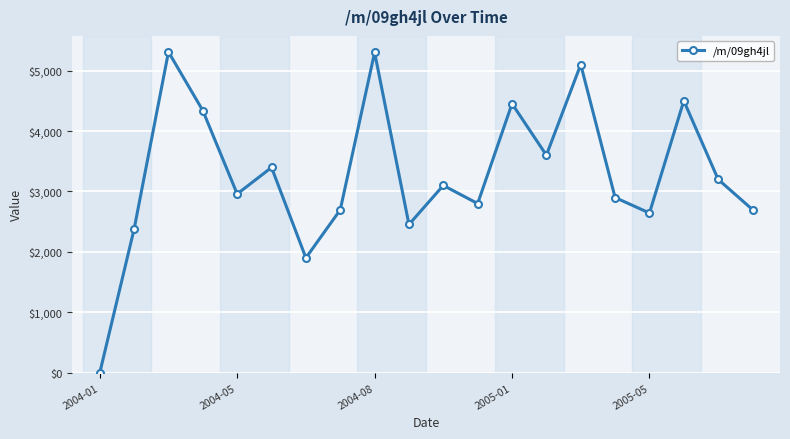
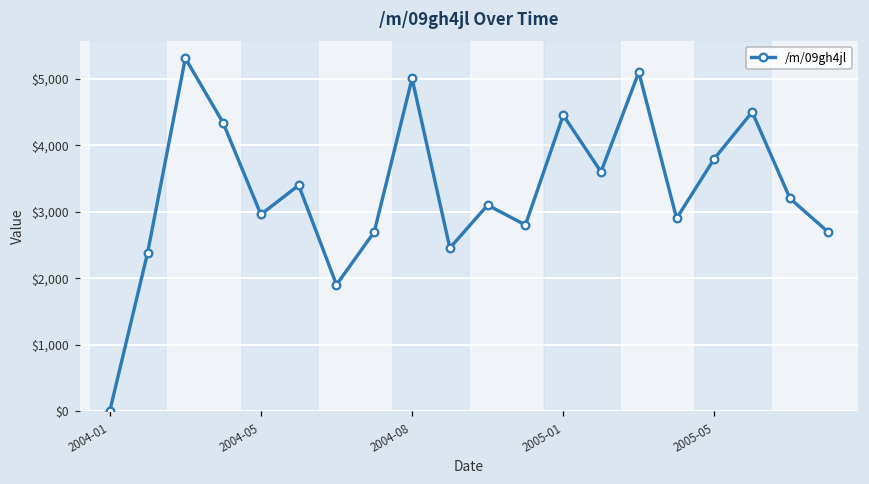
2004-08: $5,300 -> $5,000
2005-05: $2,600 -> $3,800
